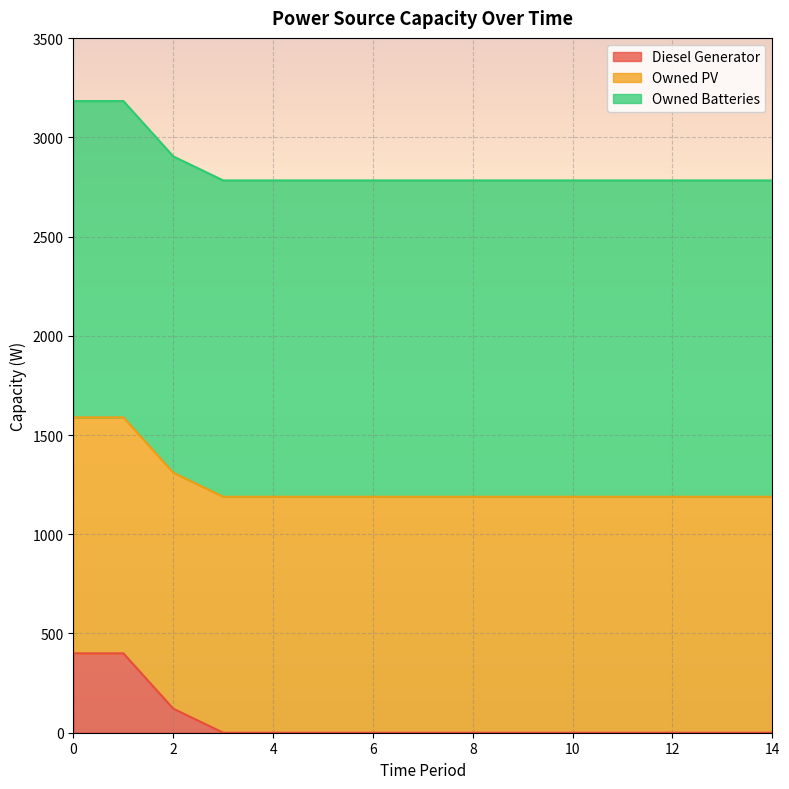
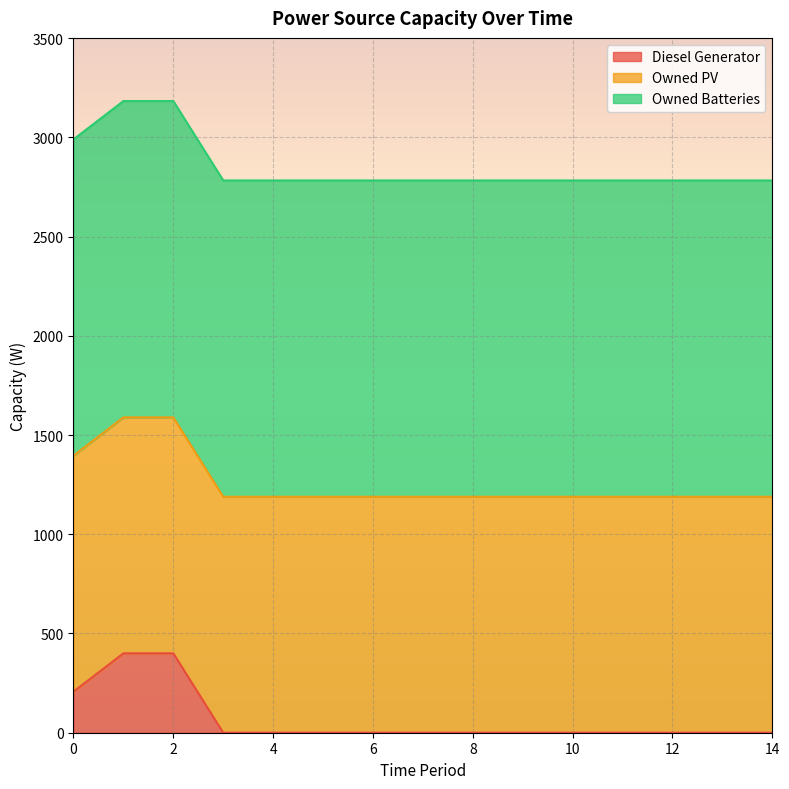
Diesel Generator, 0: 400 -> 210
Diesel Generator, 2: 120 -> 400
